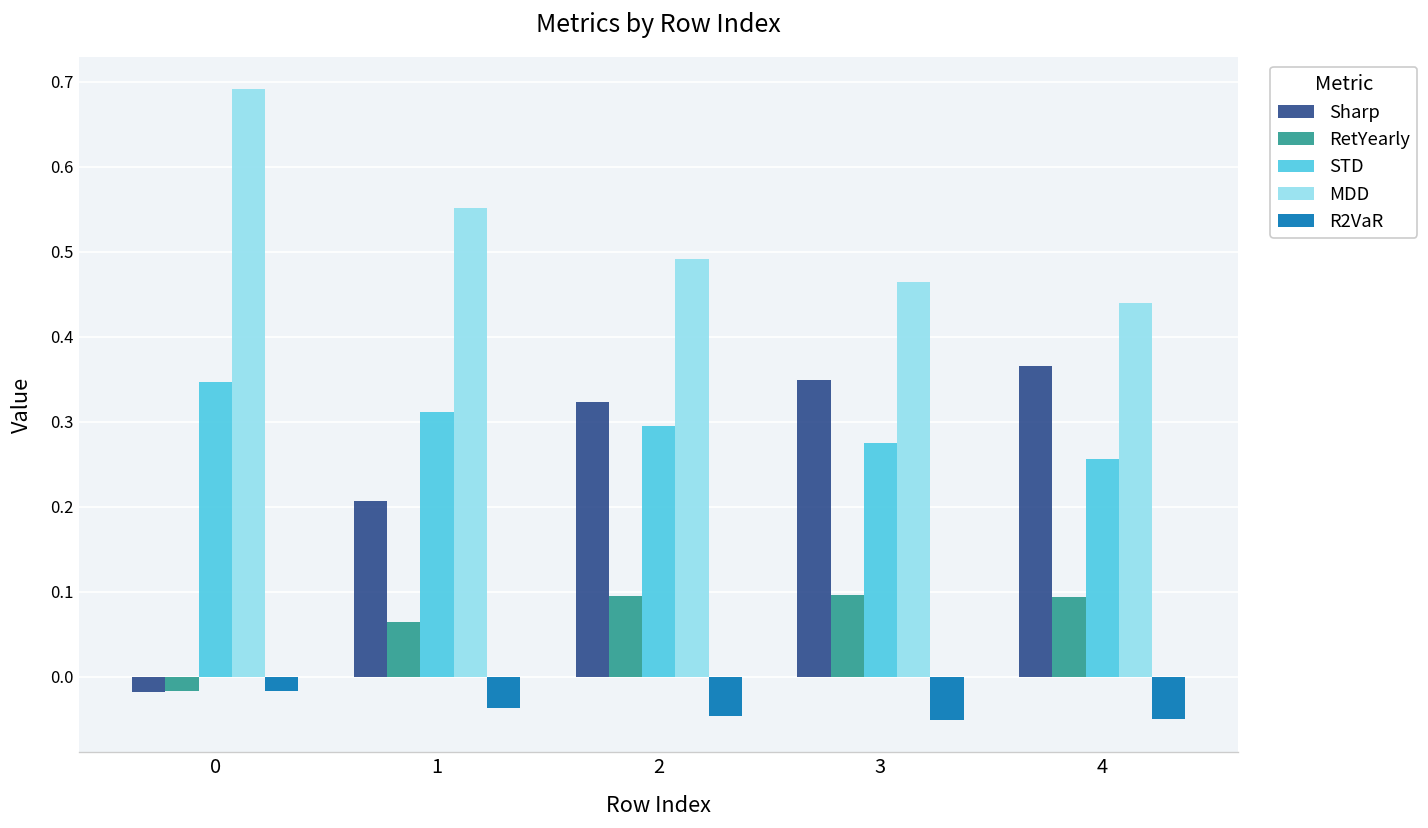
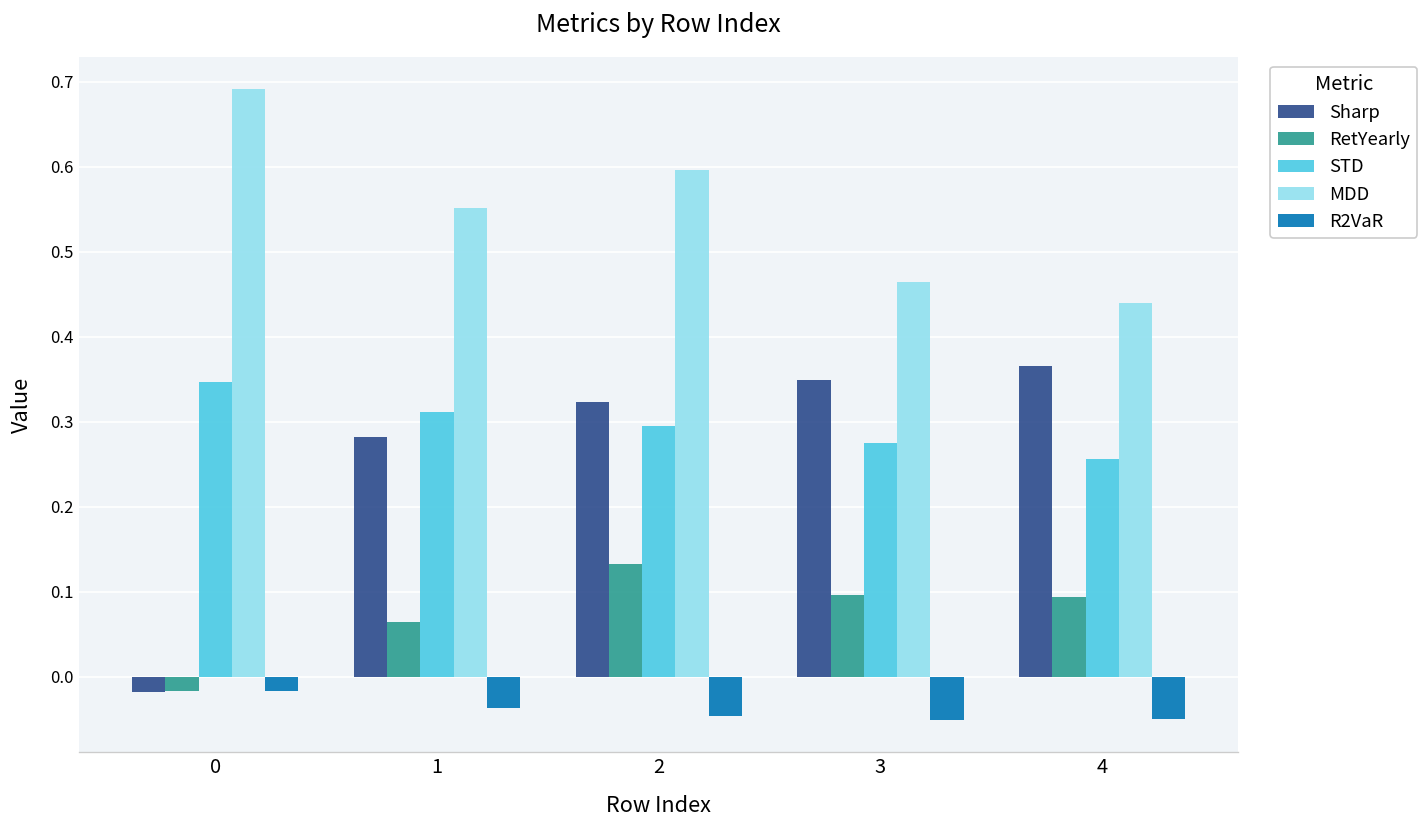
Sharp, 1: 0.21 -> 0.28
RetYearly, 2: 0.10 -> 0.13
MDD, 2: 0.49 -> 0.60
